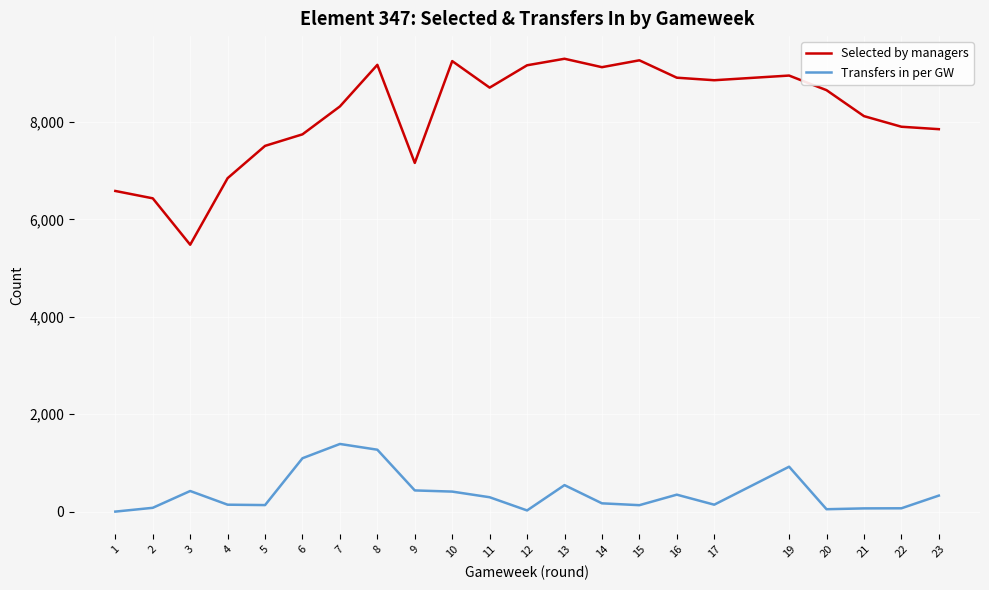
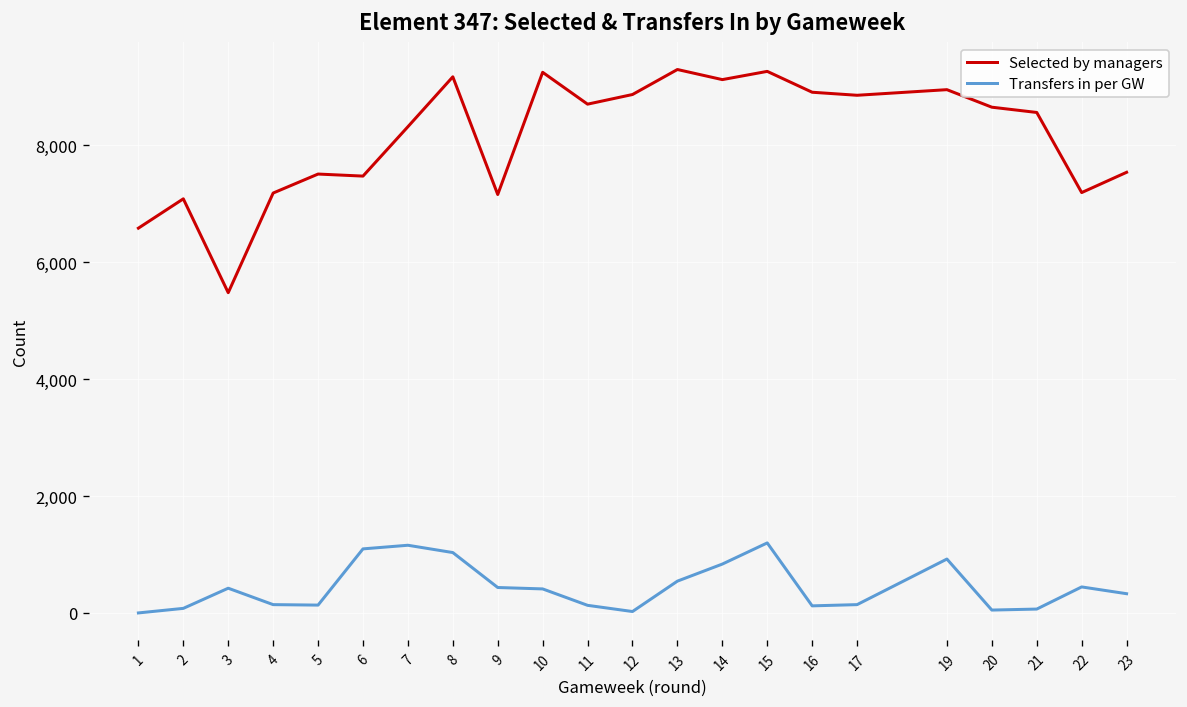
Selected by managers, 2: 6,400 -> 7,100
Selected by managers, 4: 6,800 -> 7,200
Selected by managers, 6: 7,700 -> 7,500
Transfers in per GW, 7: 1,400 -> 1,200
Transfers in per GW, 8: 1,300 -> 1,000
Transfers in per GW, 11: 300 -> 100
Selected by managers, 12: 9,200 -> 8,900
Transfers in per GW, 14: 200 -> 800
Transfers in per GW, 15: 100 -> 1,200
Transfers in per GW, 16: 300 -> 100
Selected by managers, 21: 8,100 -> 8,600
Selected by managers, 22: 7,900 -> 7,200
Transfers in per GW, 22: 100 -> 400
Selected by managers, 23: 7,900 -> 7,500
